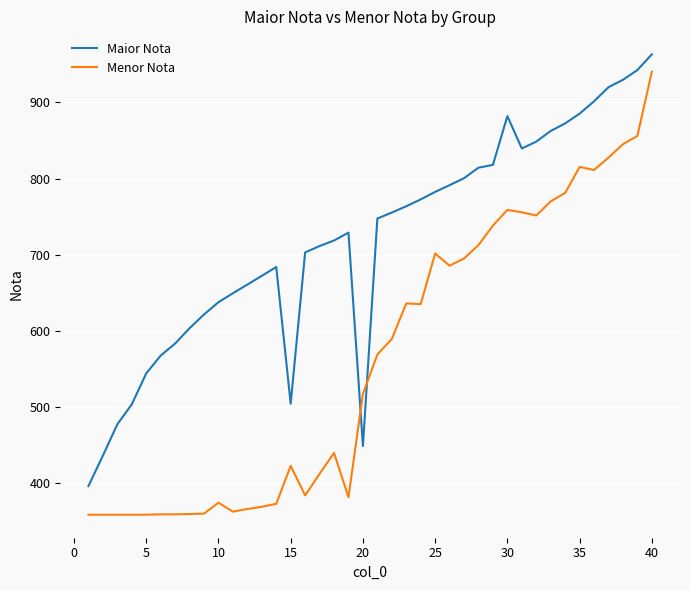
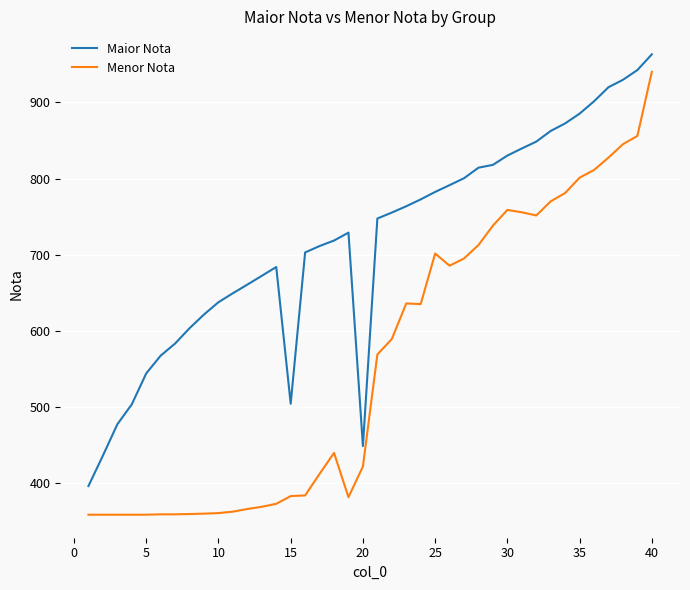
Menor Nota, 10: 370 -> 360
Menor Nota, 15: 420 -> 380
Menor Nota, 20: 520 -> 420
Maior Nota, 30: 880 -> 830
Menor Nota, 35: 820 -> 800
